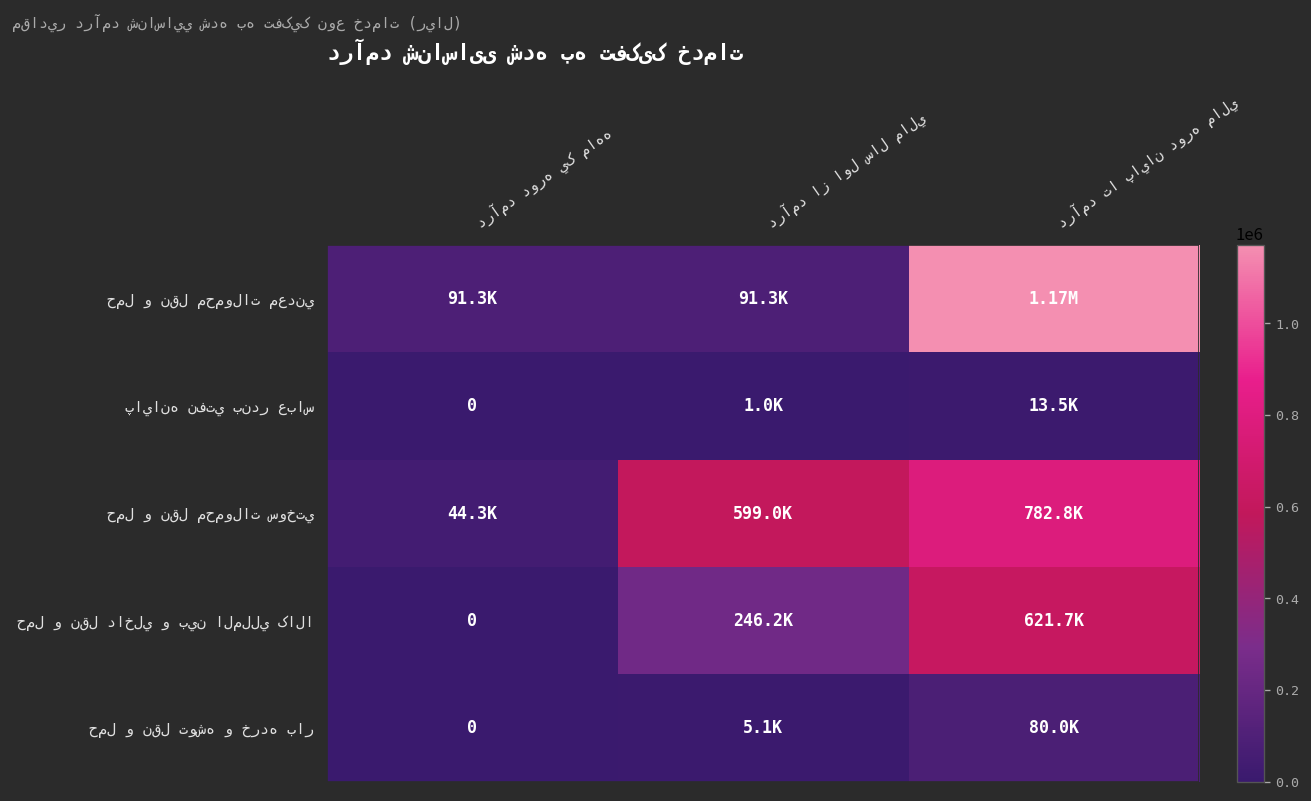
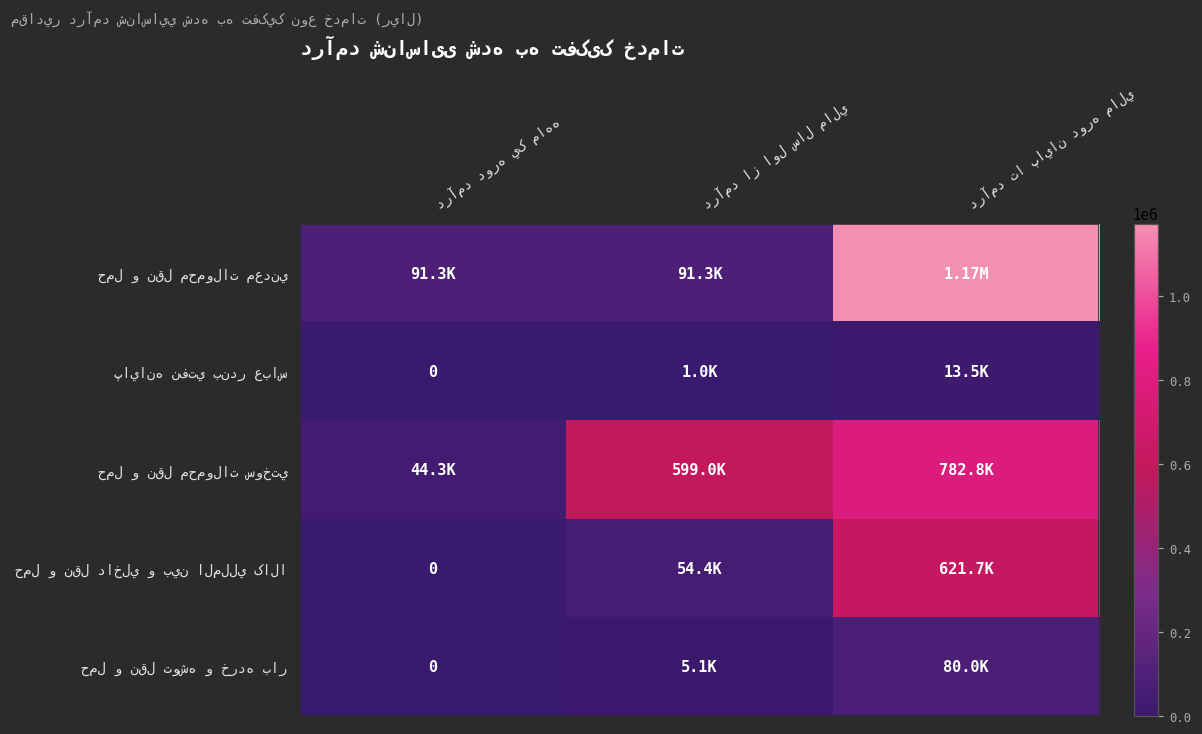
حمل و نقل داخلي و بين المللي کالا, درآمد از اول سال مالي: 246.2K -> 54.4K
